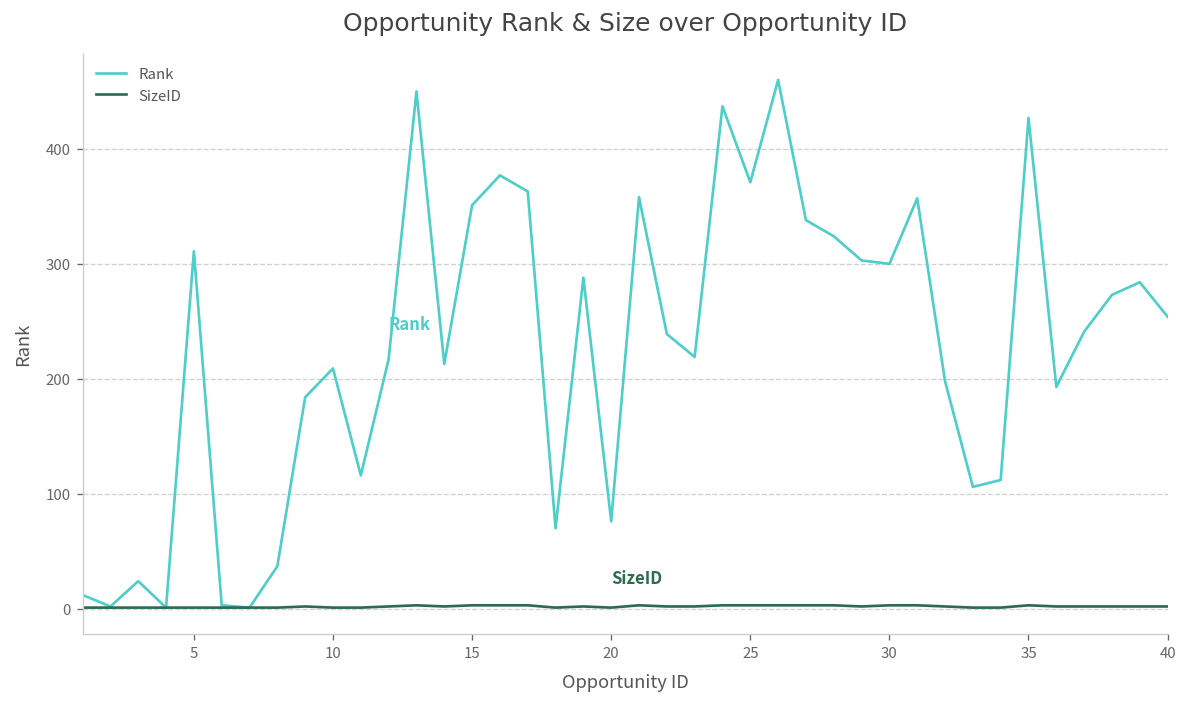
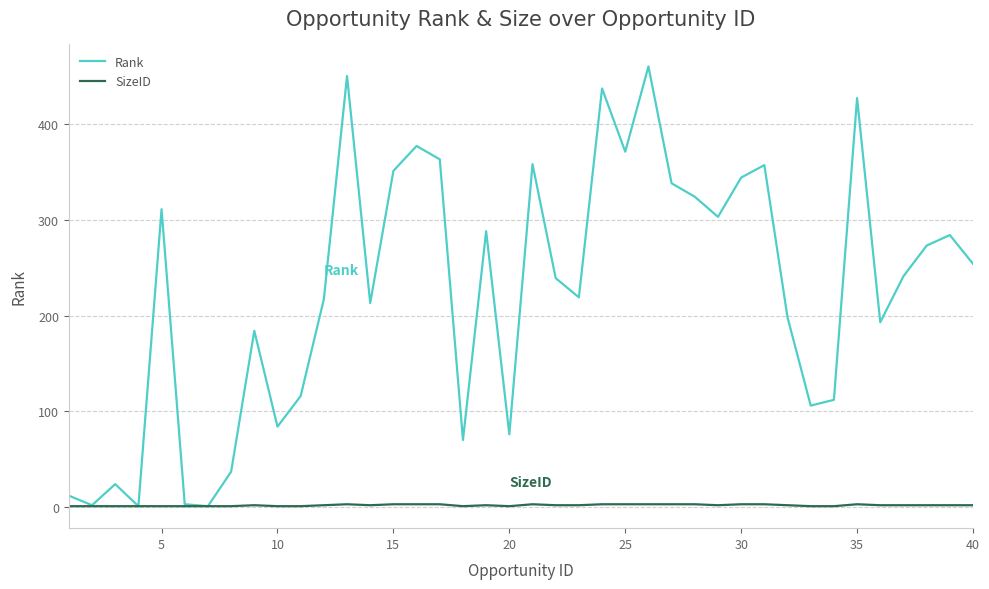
Rank, 10: 210 -> 80
Rank, 30: 300 -> 340
